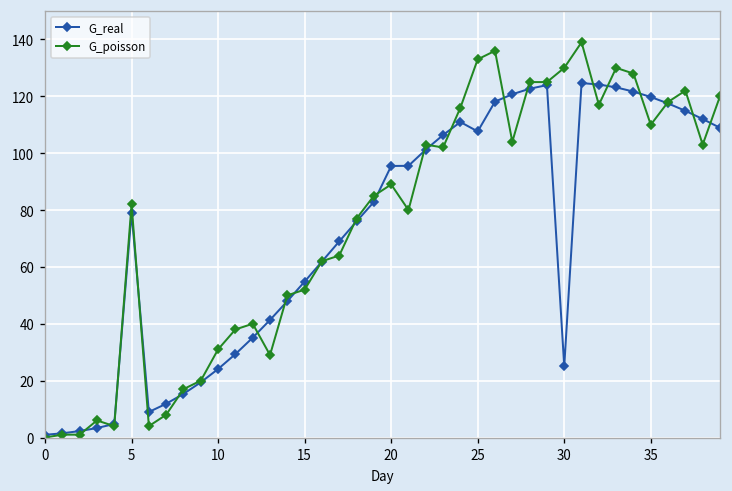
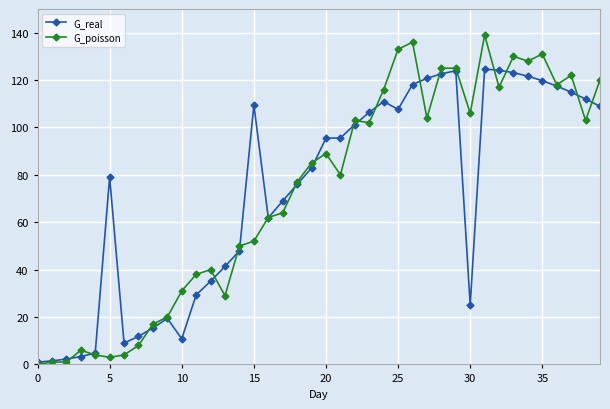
G_poisson, 5: 82 -> 3
G_real, 10: 24 -> 11
G_real, 15: 55 -> 109
G_poisson, 30: 130 -> 106
G_poisson, 35: 110 -> 131
